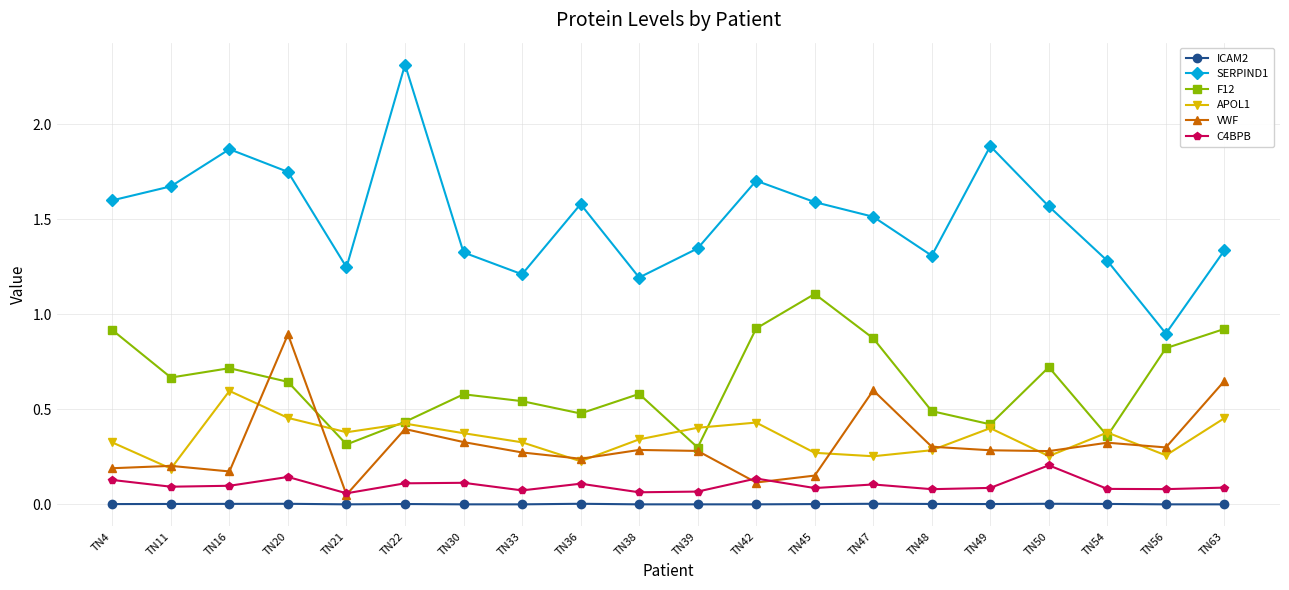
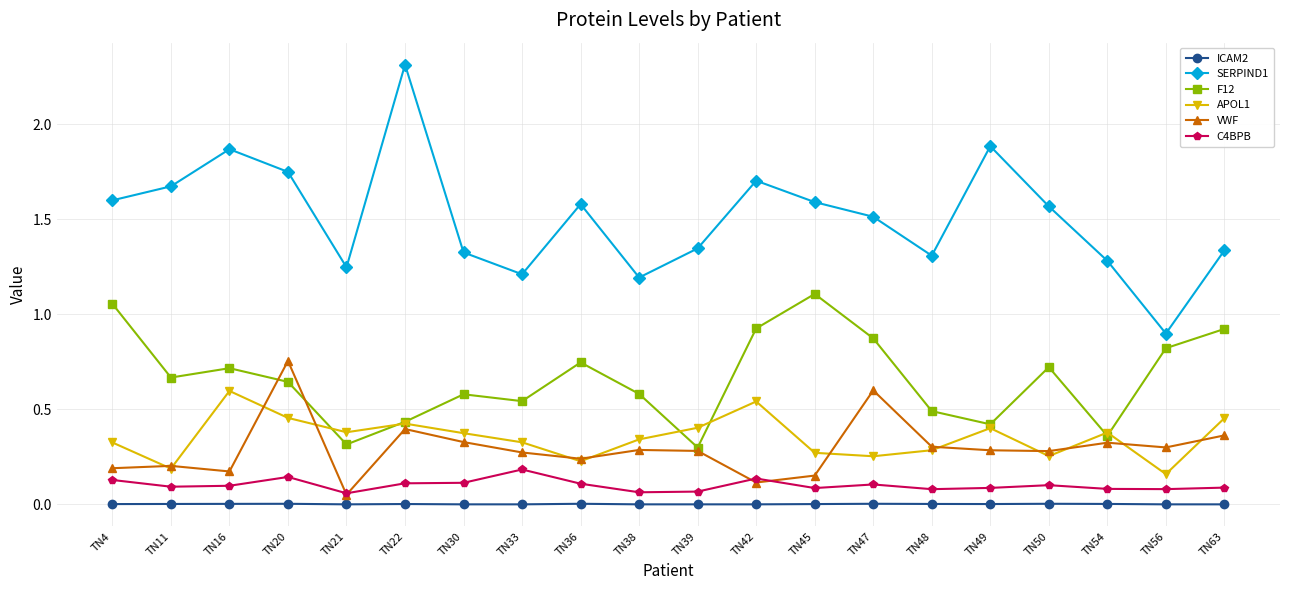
F12, TN4: 0.92 -> 1.06
VWF, TN20: 0.89 -> 0.75
C4BPB, TN33: 0.07 -> 0.18
F12, TN36: 0.48 -> 0.75
APOL1, TN42: 0.43 -> 0.54
C4BPB, TN50: 0.21 -> 0.10
APOL1, TN56: 0.26 -> 0.16
VWF, TN63: 0.65 -> 0.36
